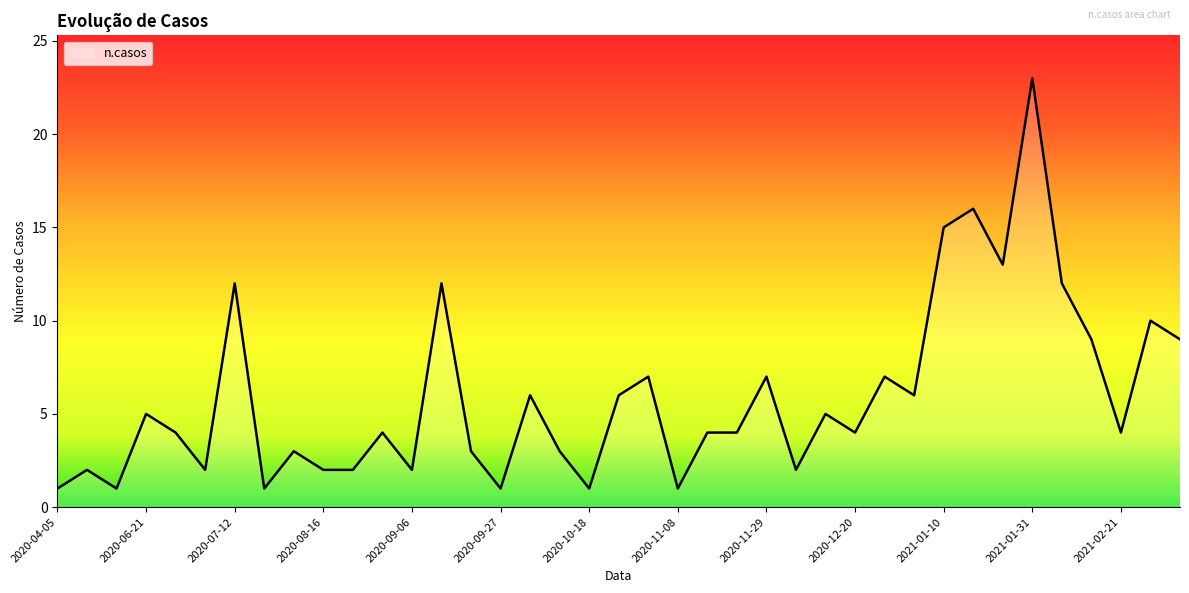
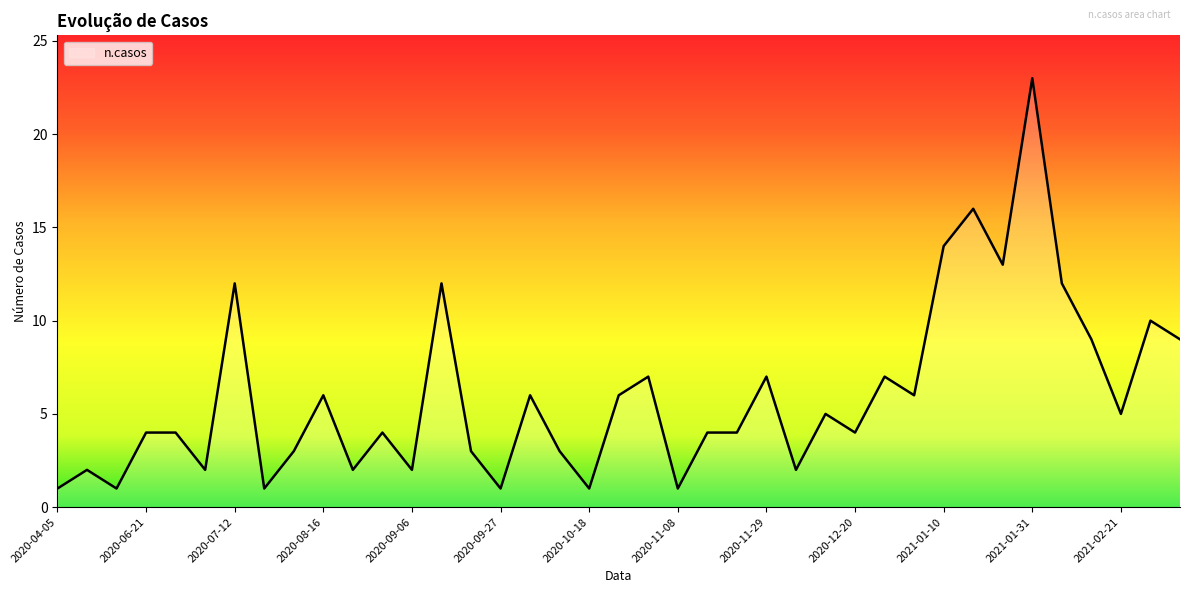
2020-06-21: 5 -> 4
2020-08-16: 2 -> 6
2021-01-10: 15 -> 14
2021-02-21: 4 -> 5
